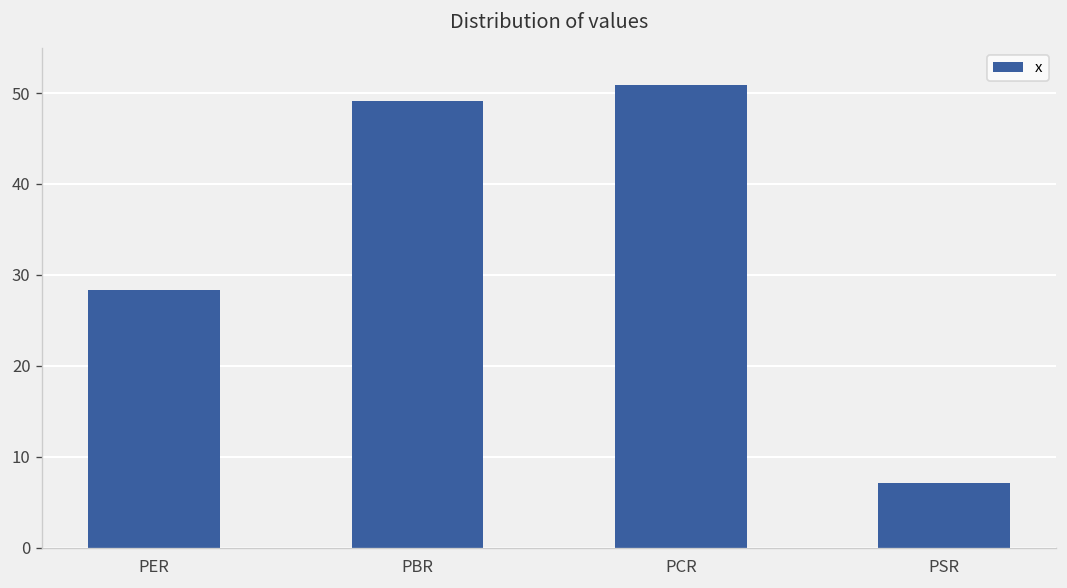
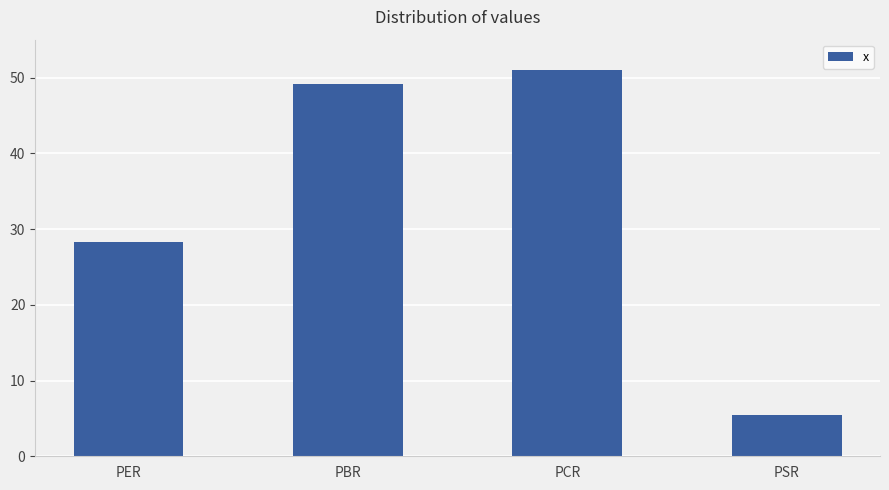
PSR: 7 -> 5
